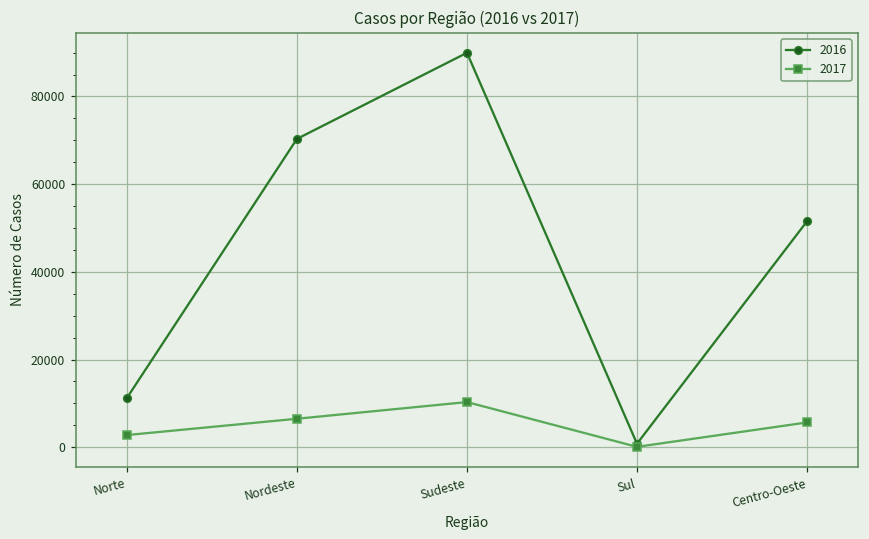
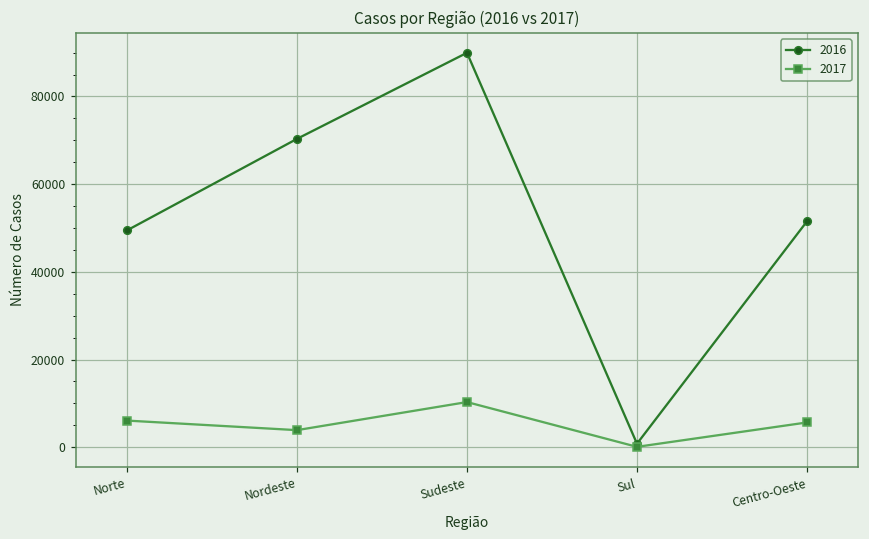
2016, Norte: 11000 -> 49000
2017, Norte: 3000 -> 6000
2017, Nordeste: 6000 -> 4000
